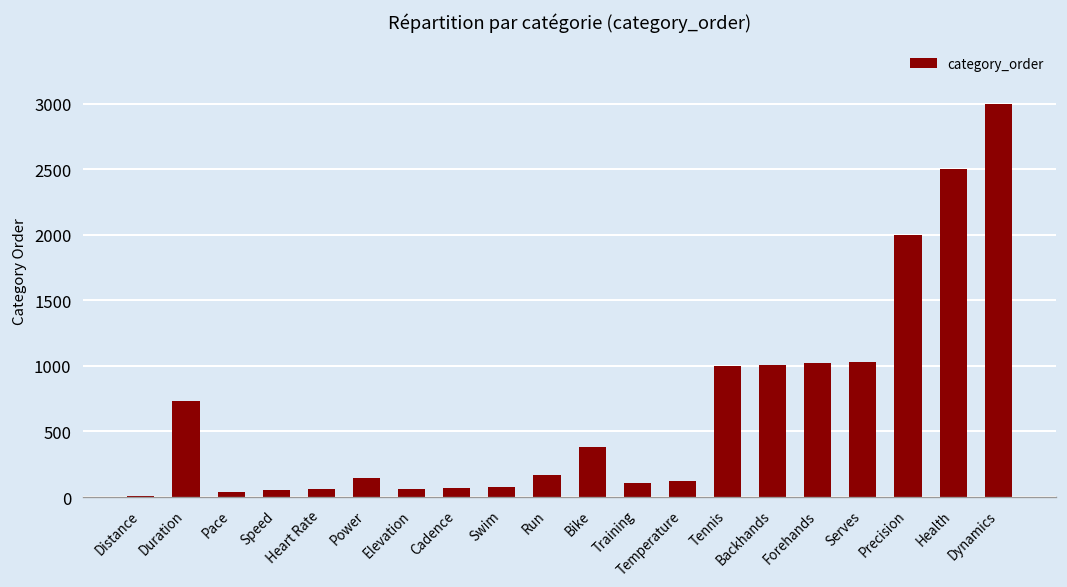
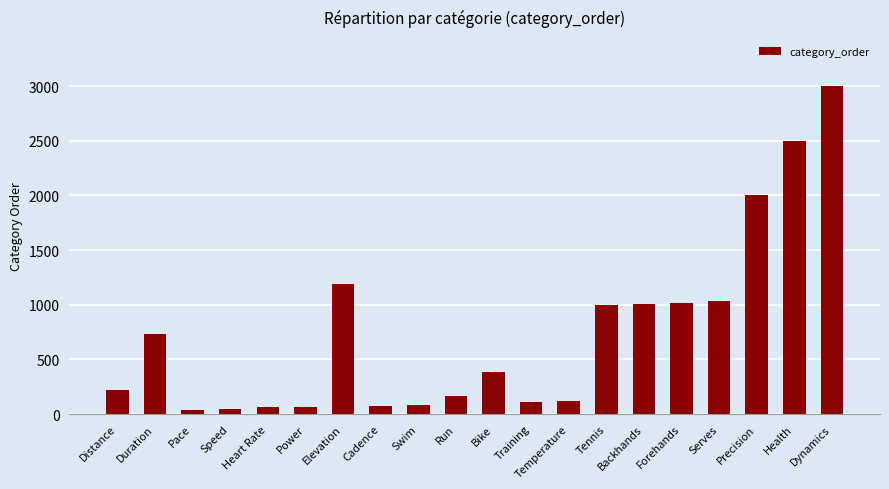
Distance: 10 -> 220
Power: 150 -> 60
Elevation: 70 -> 1190
